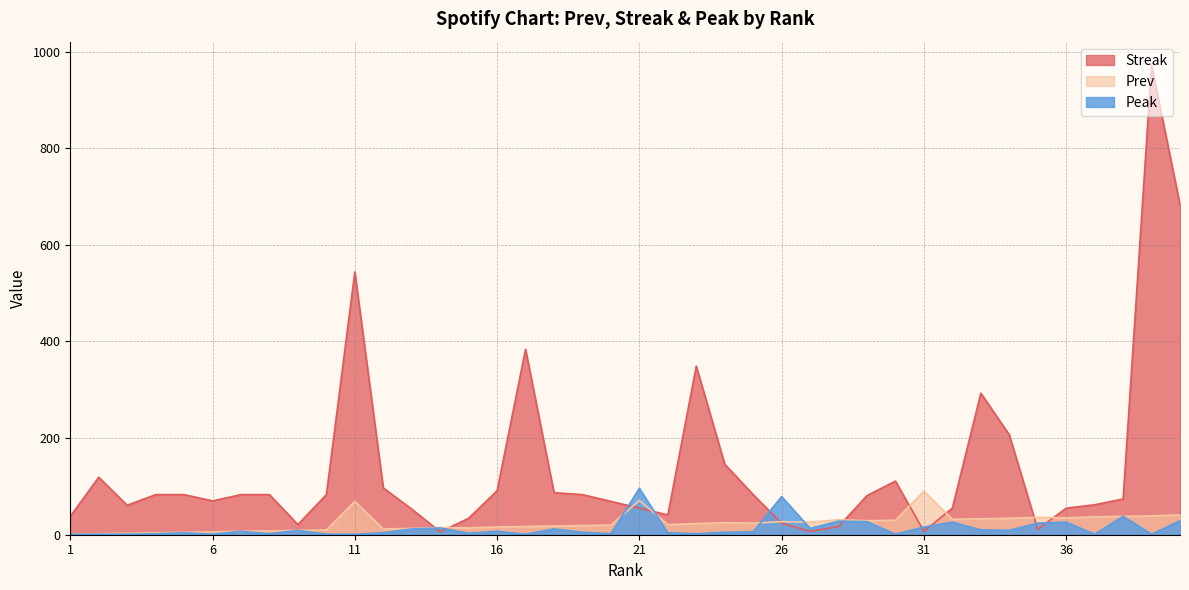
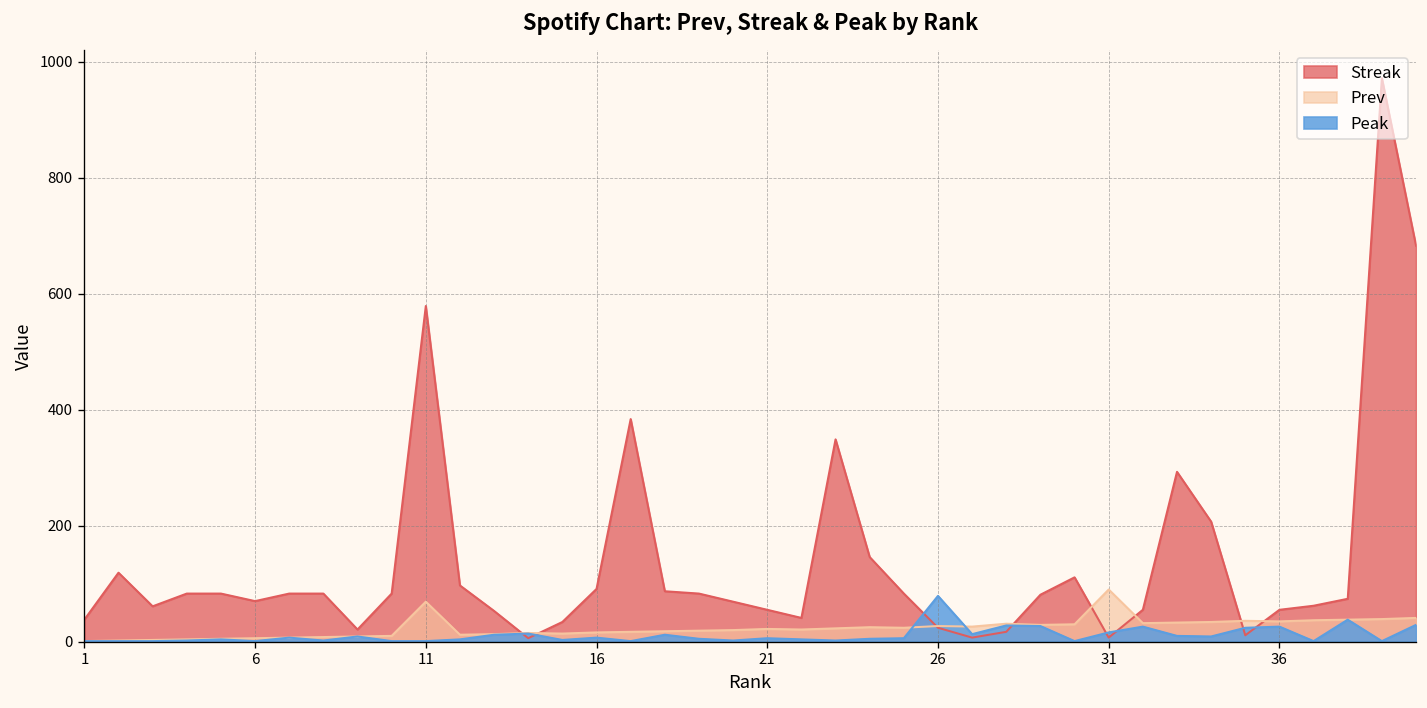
Streak, 11: 540 -> 580
Prev, 21: 70 -> 20
Peak, 21: 100 -> 10
